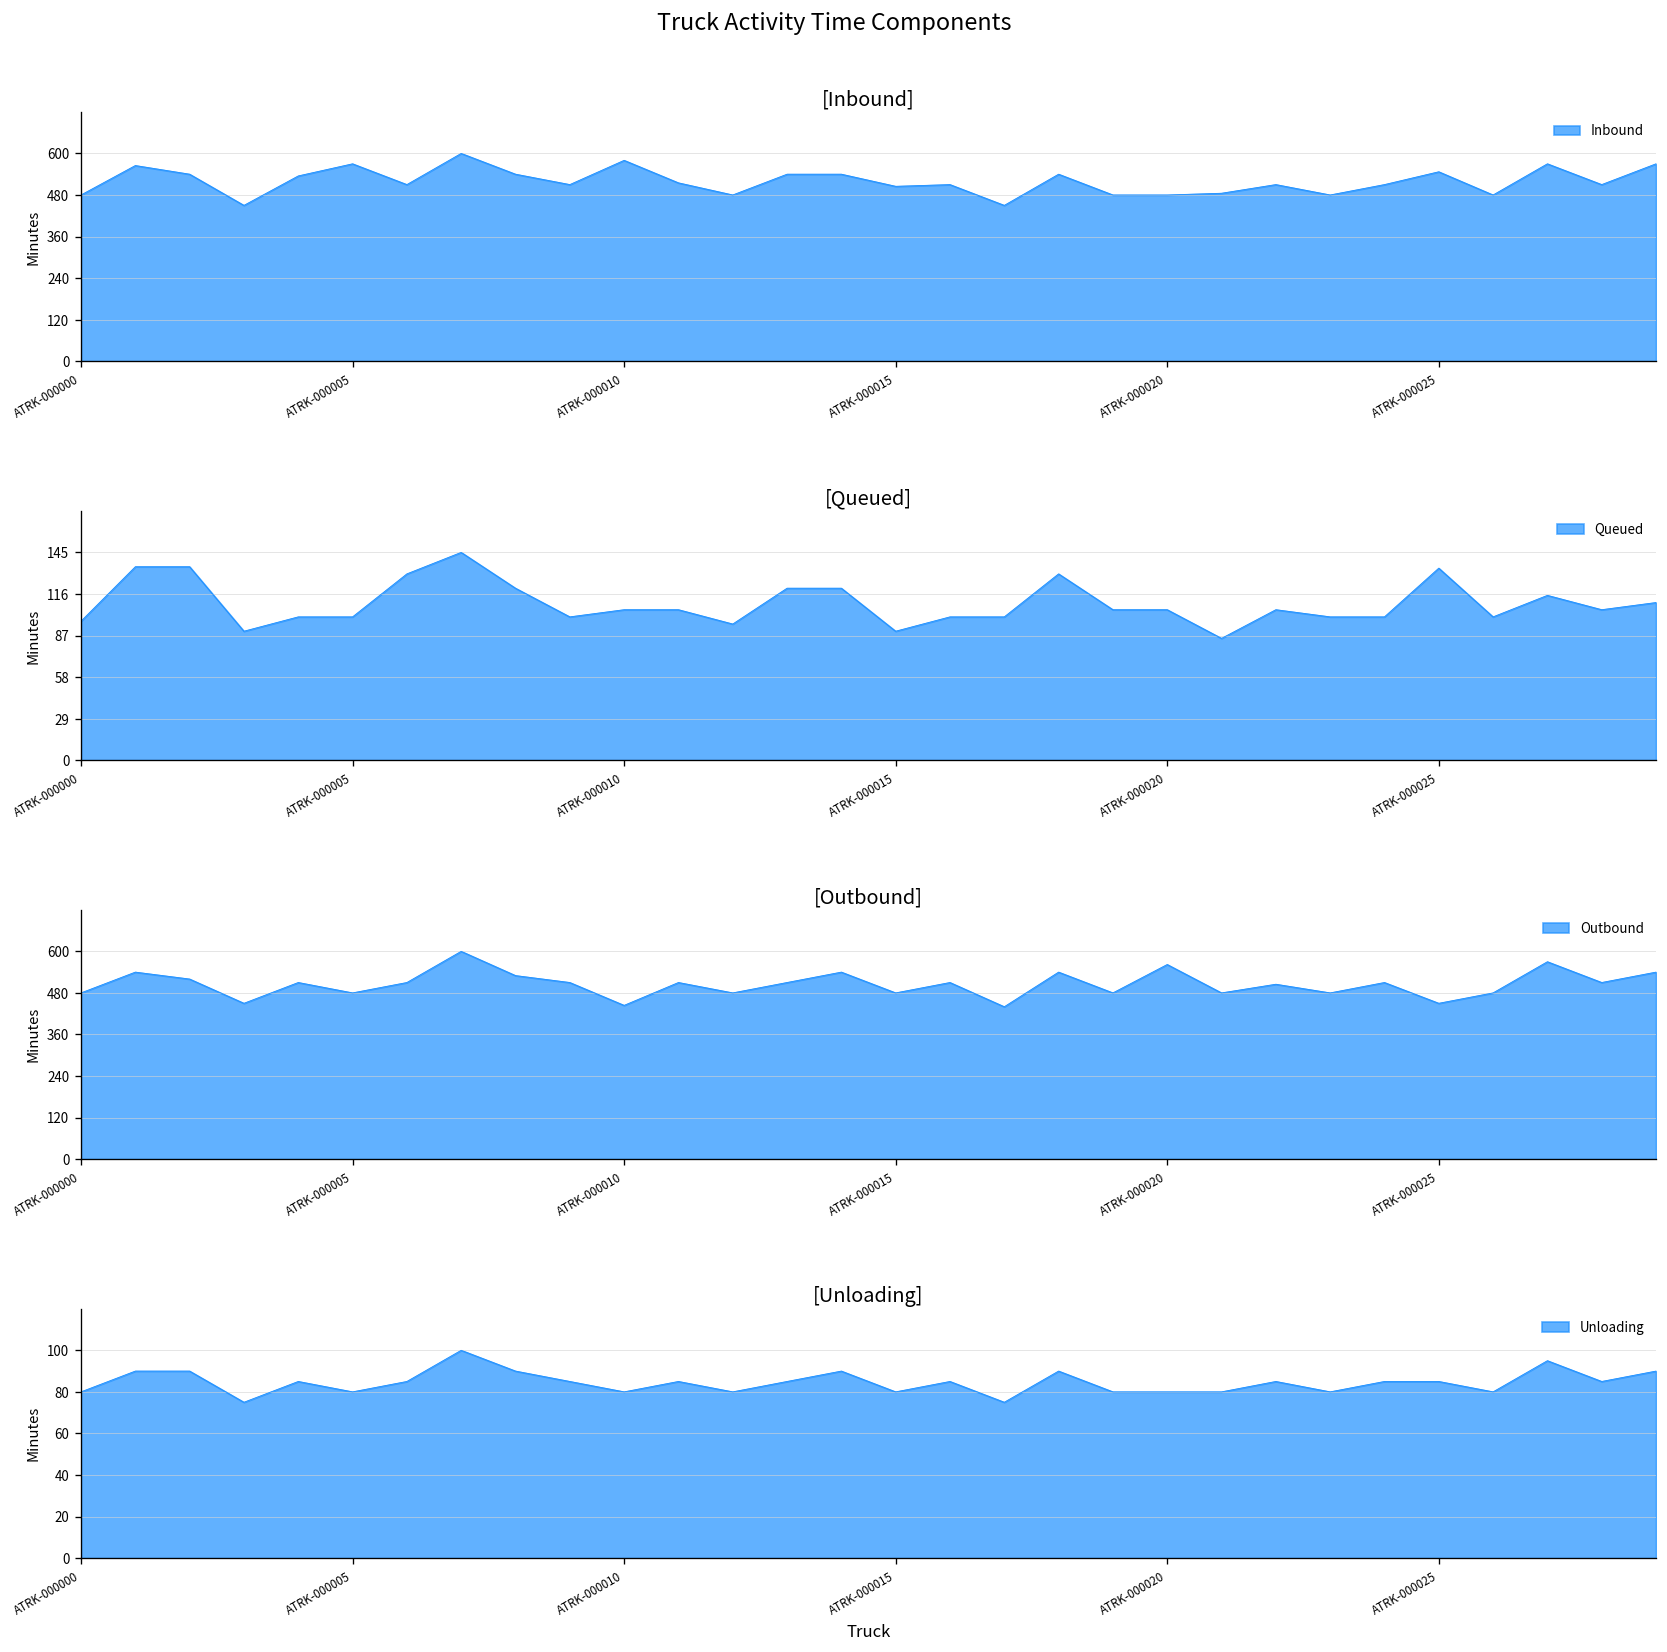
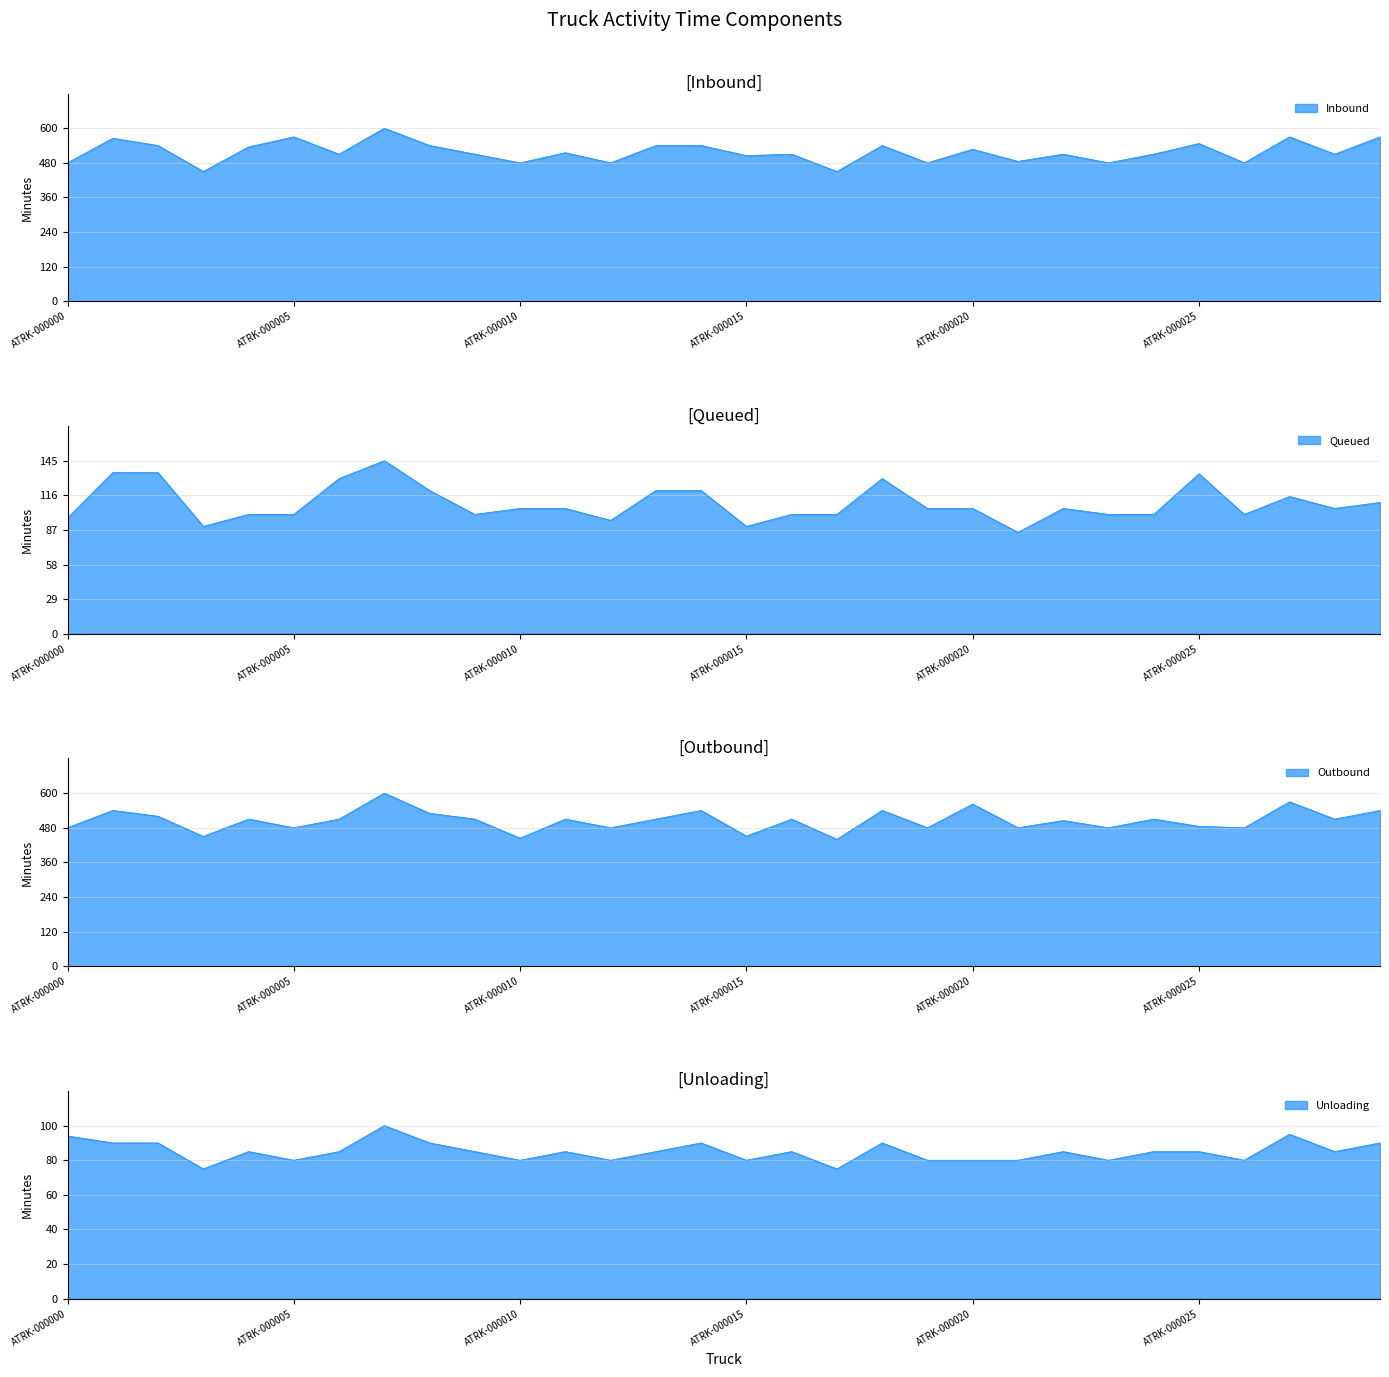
[Inbound], ATRK-000010: 580 -> 480
[Inbound], ATRK-000020: 480 -> 530
[Outbound], ATRK-000015: 480 -> 450
[Outbound], ATRK-000025: 450 -> 490
[Unloading], ATRK-000000: 80 -> 94
